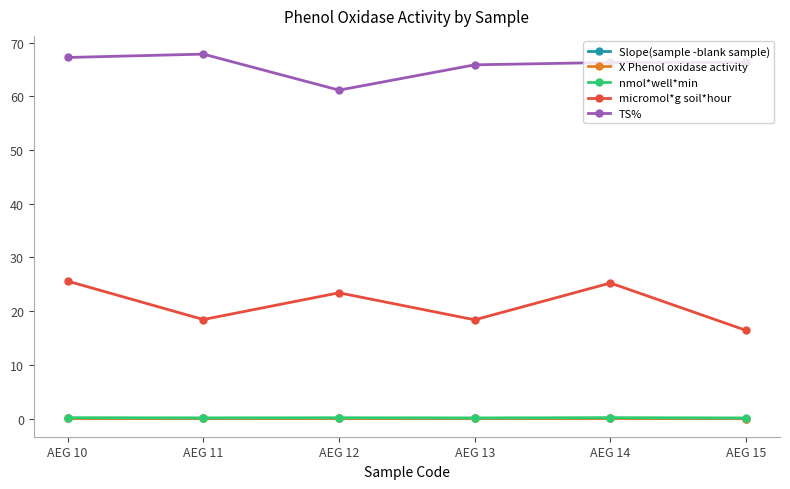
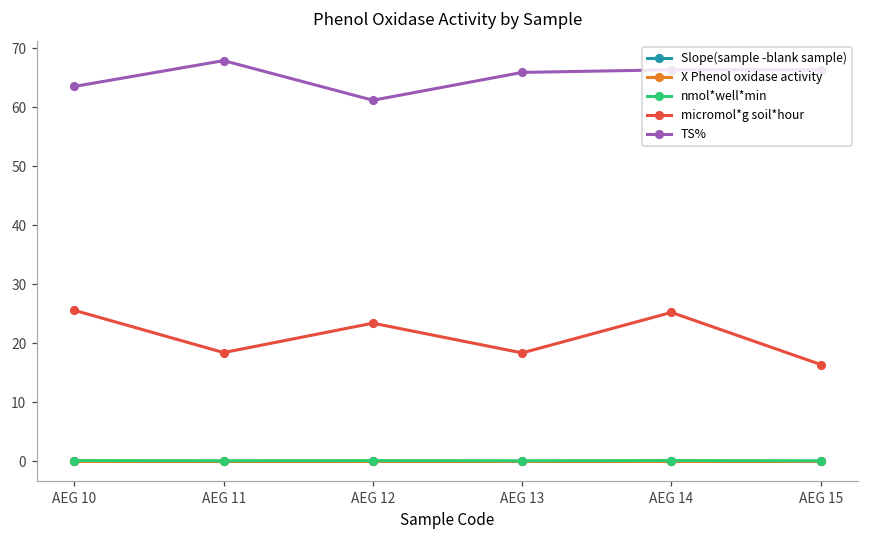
TS%, AEG 10: 67 -> 64
